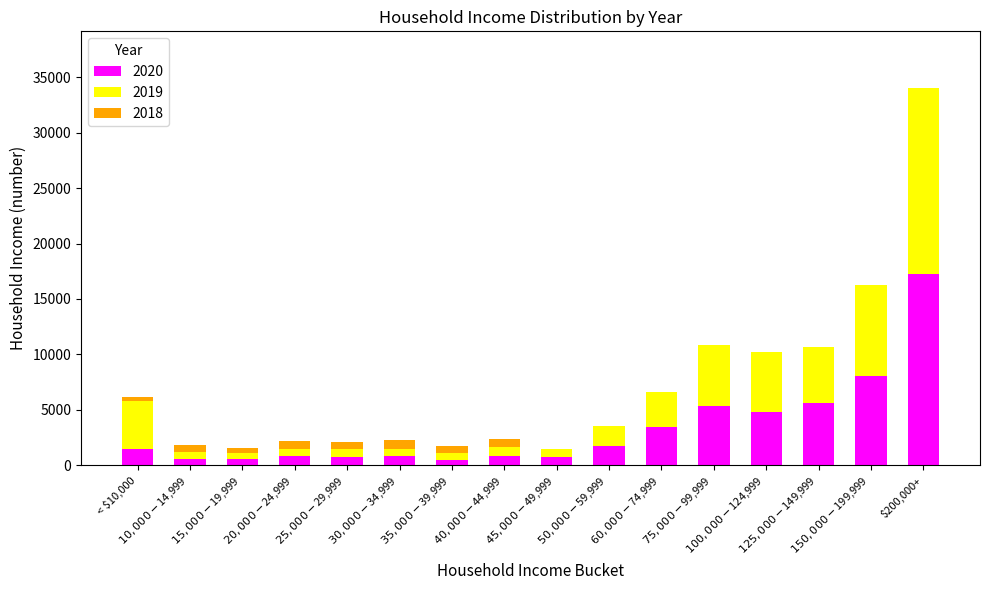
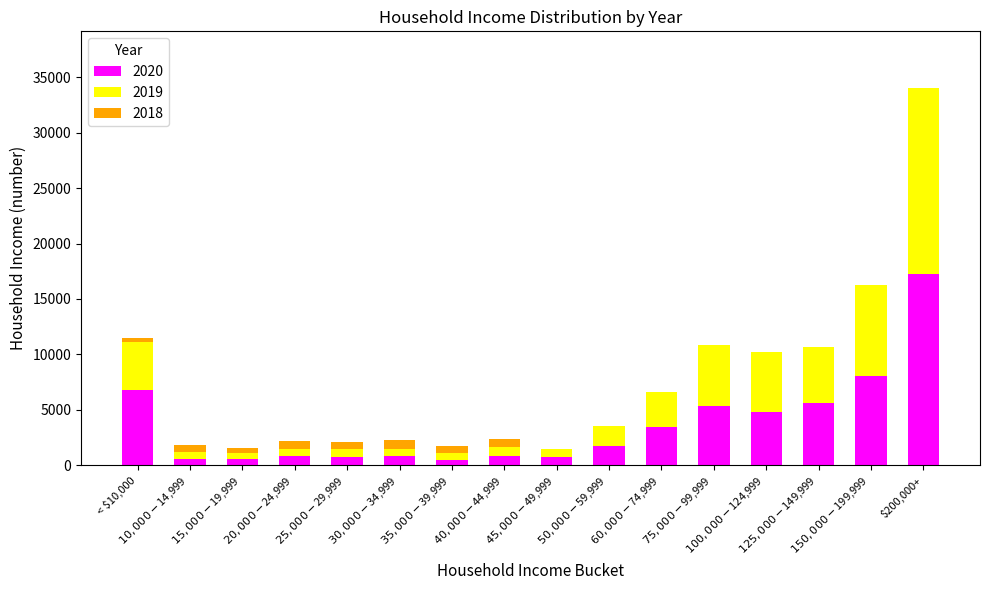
2020, < $10,000: 1500 -> 6800
